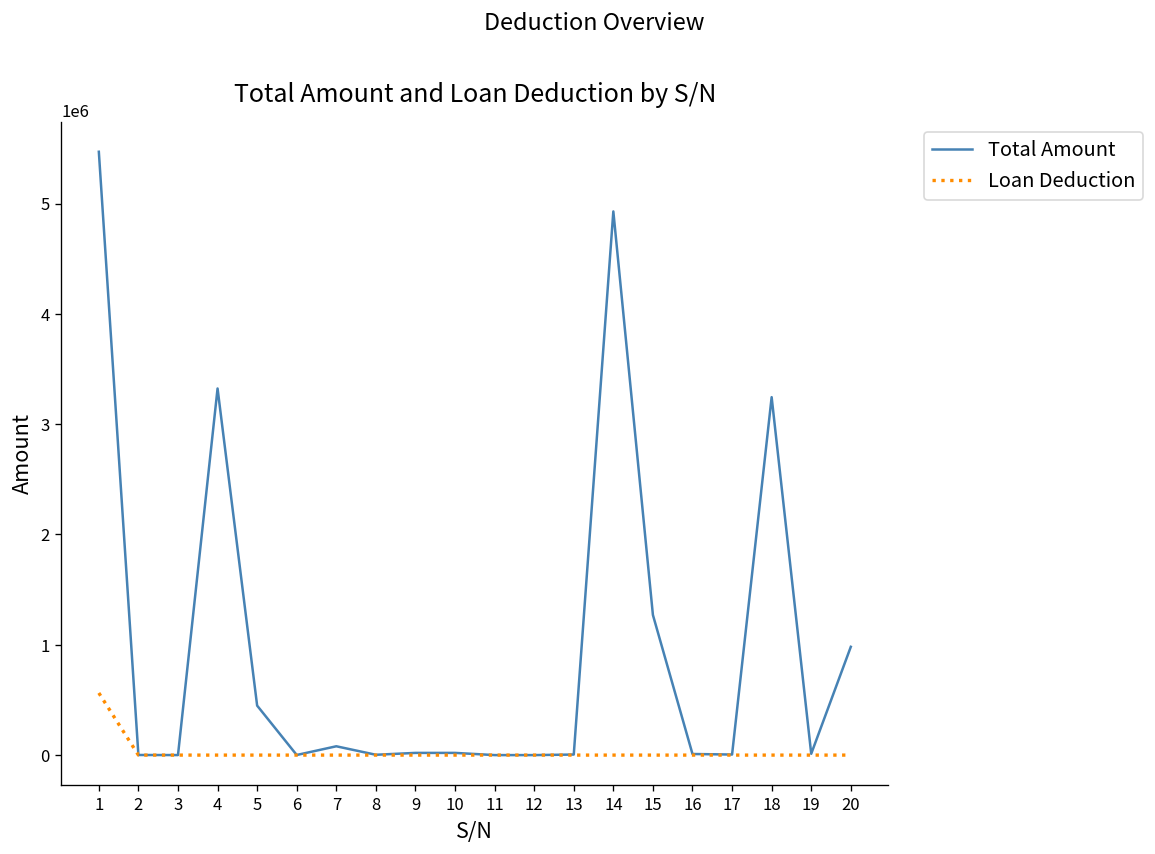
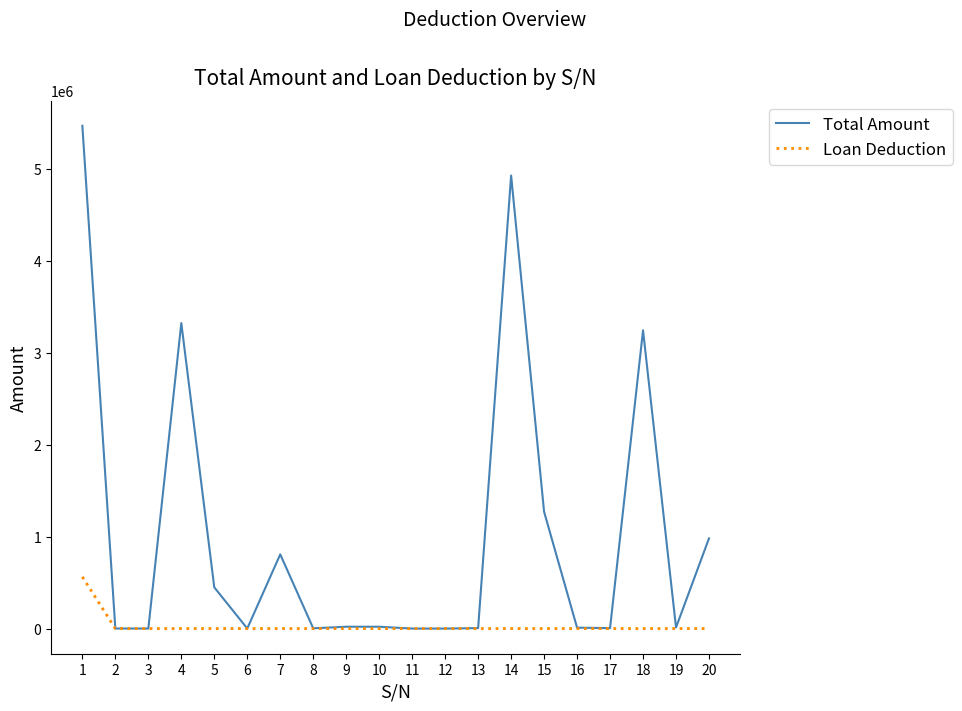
Total Amount, 7: 100000 -> 800000
